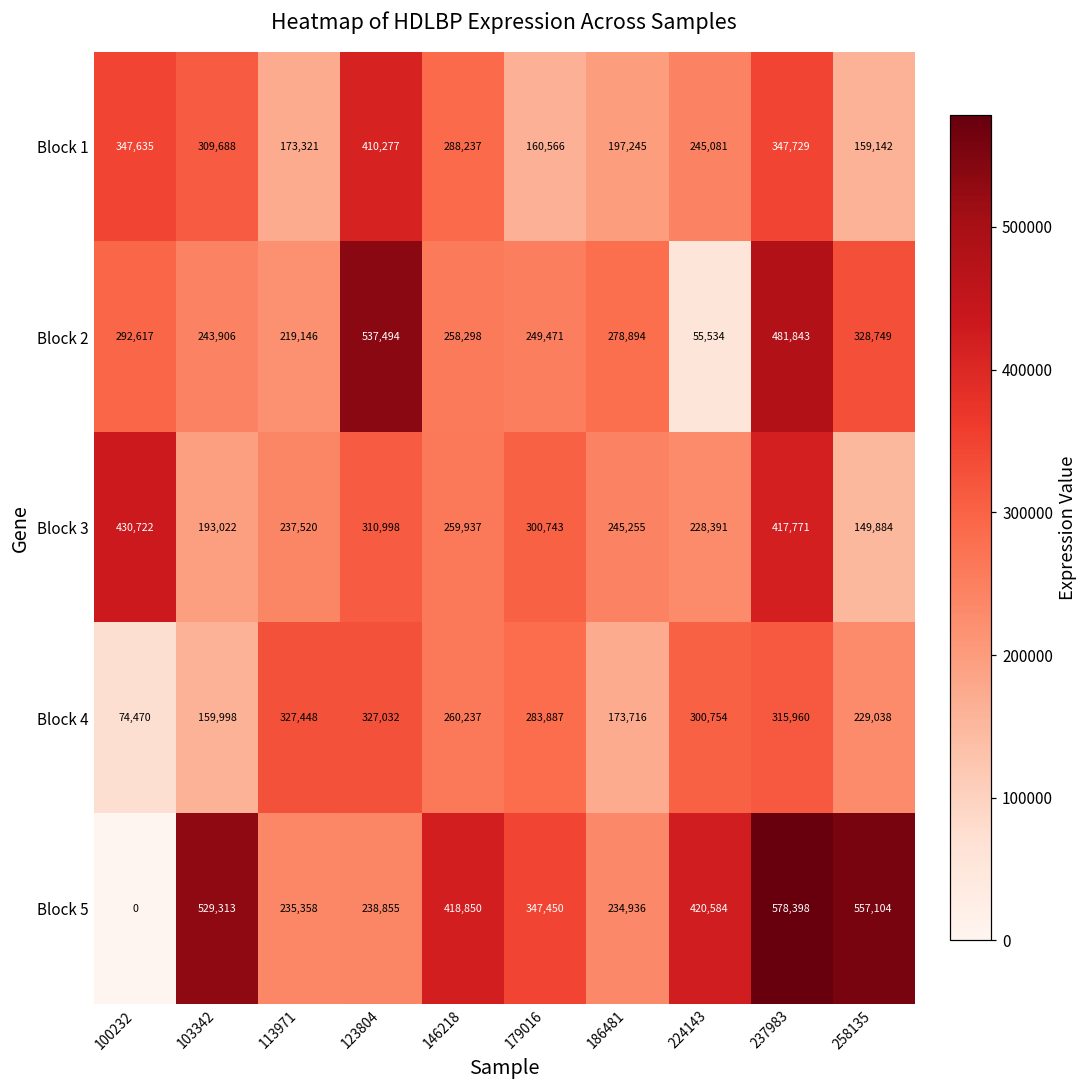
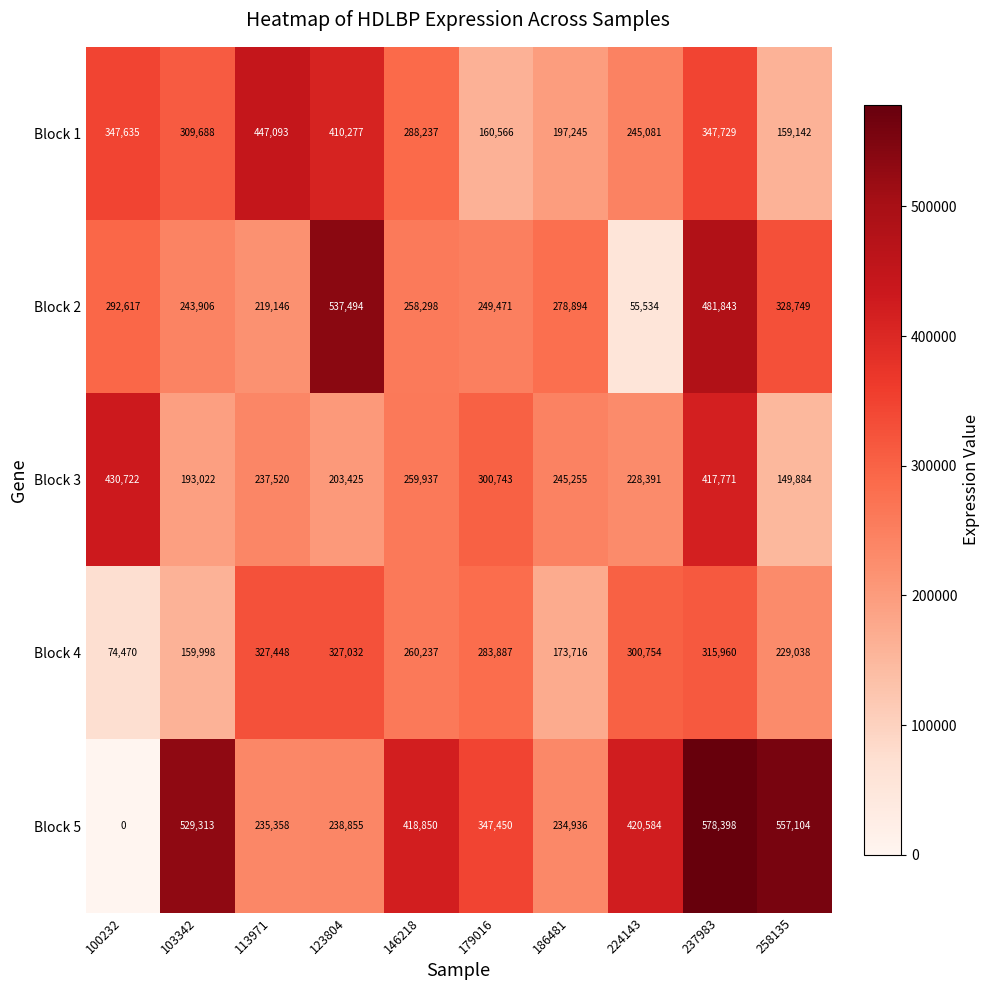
Block 1, 113971: 173,321 -> 447,093
Block 3, 123804: 310,998 -> 203,425
